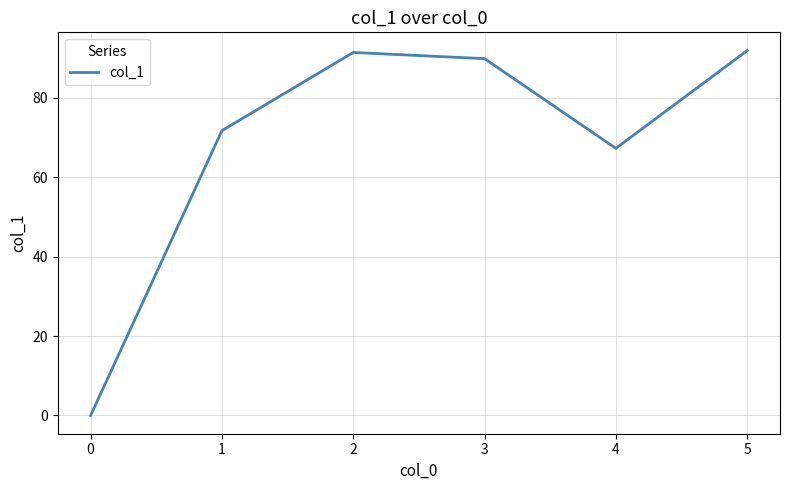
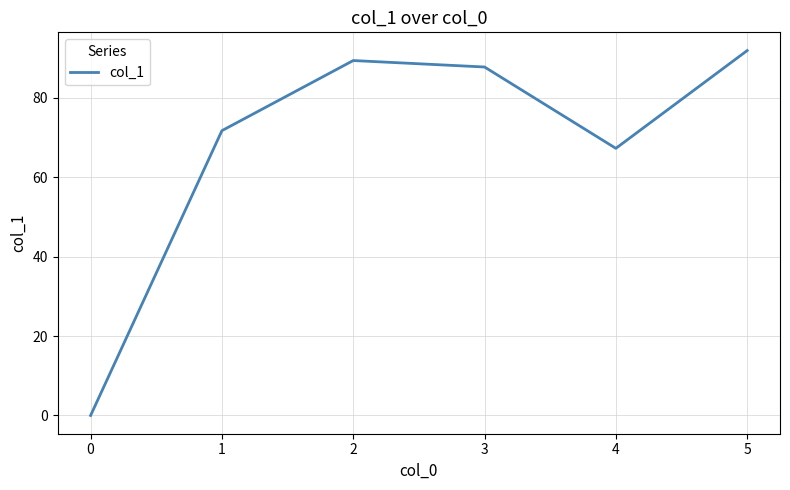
2: 91 -> 89
3: 90 -> 88
